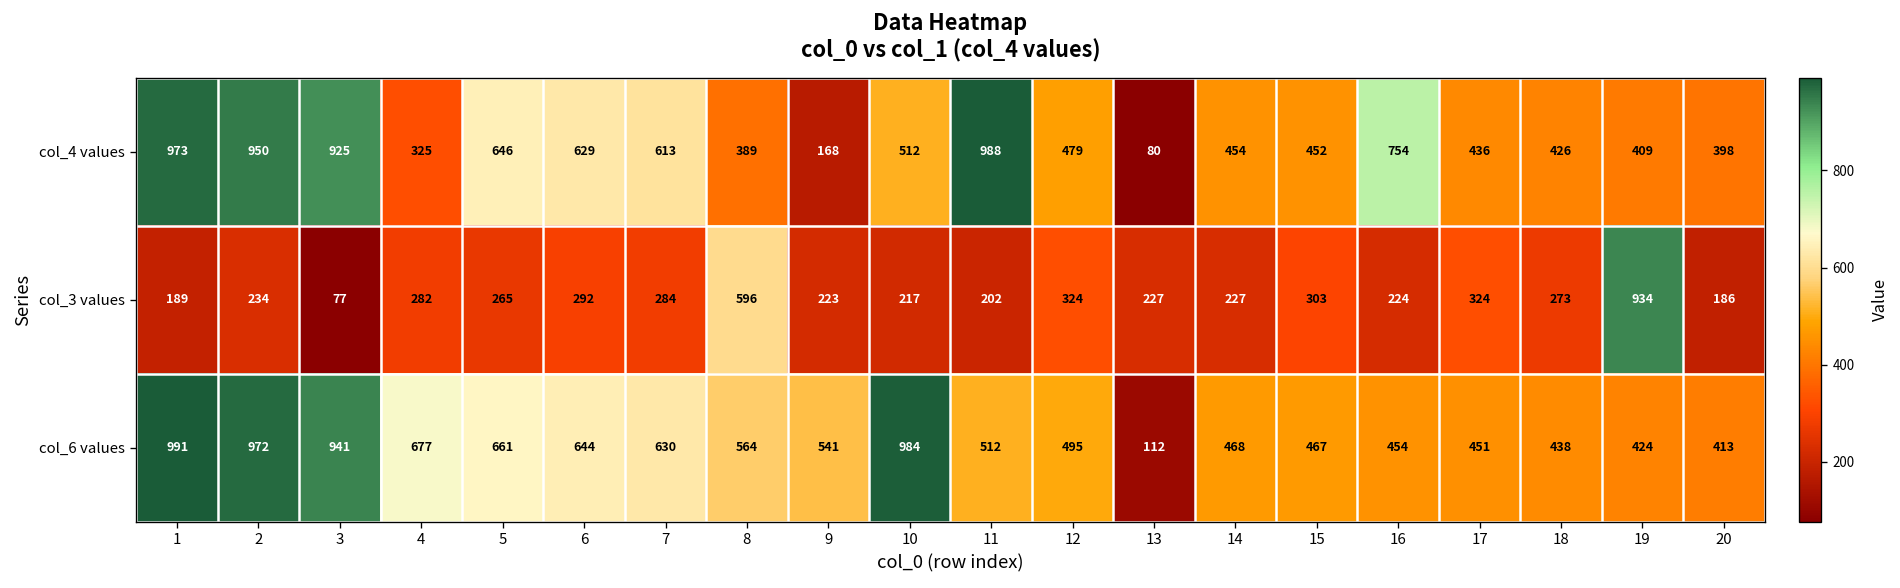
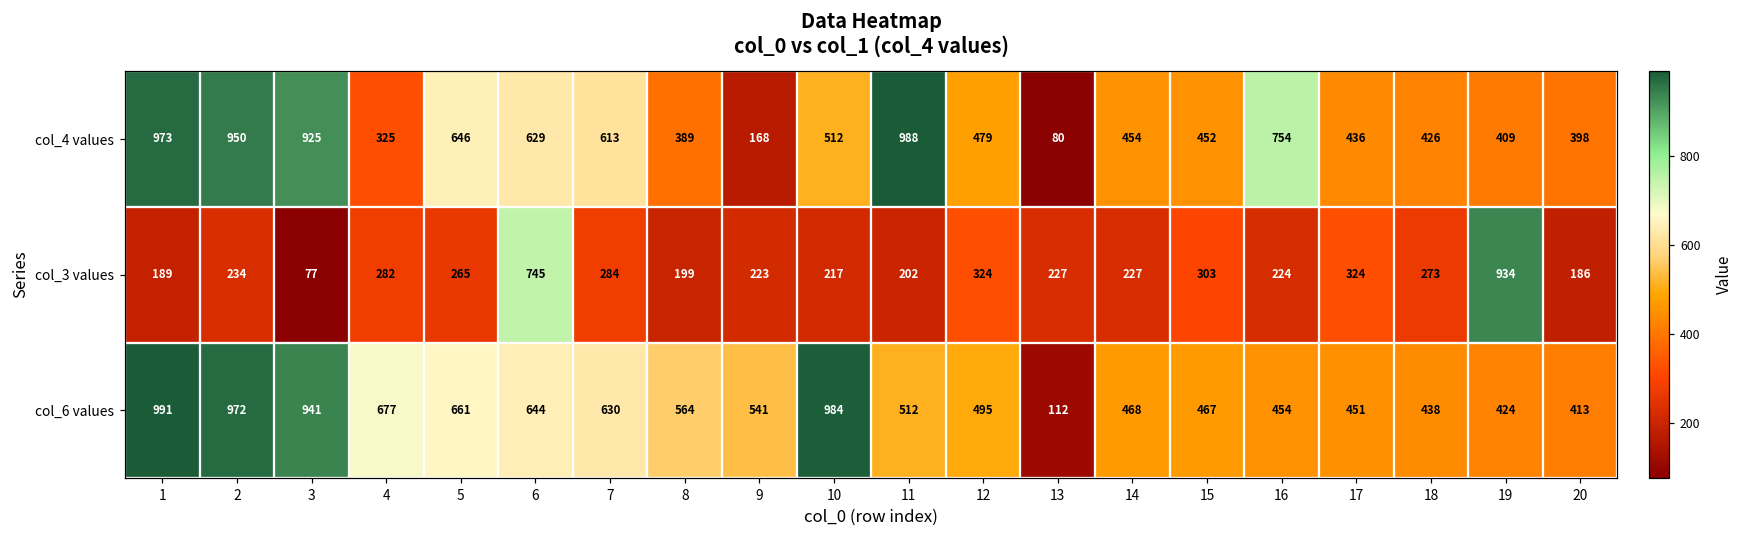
col_3 values, 6: 292 -> 745
col_3 values, 8: 596 -> 199
